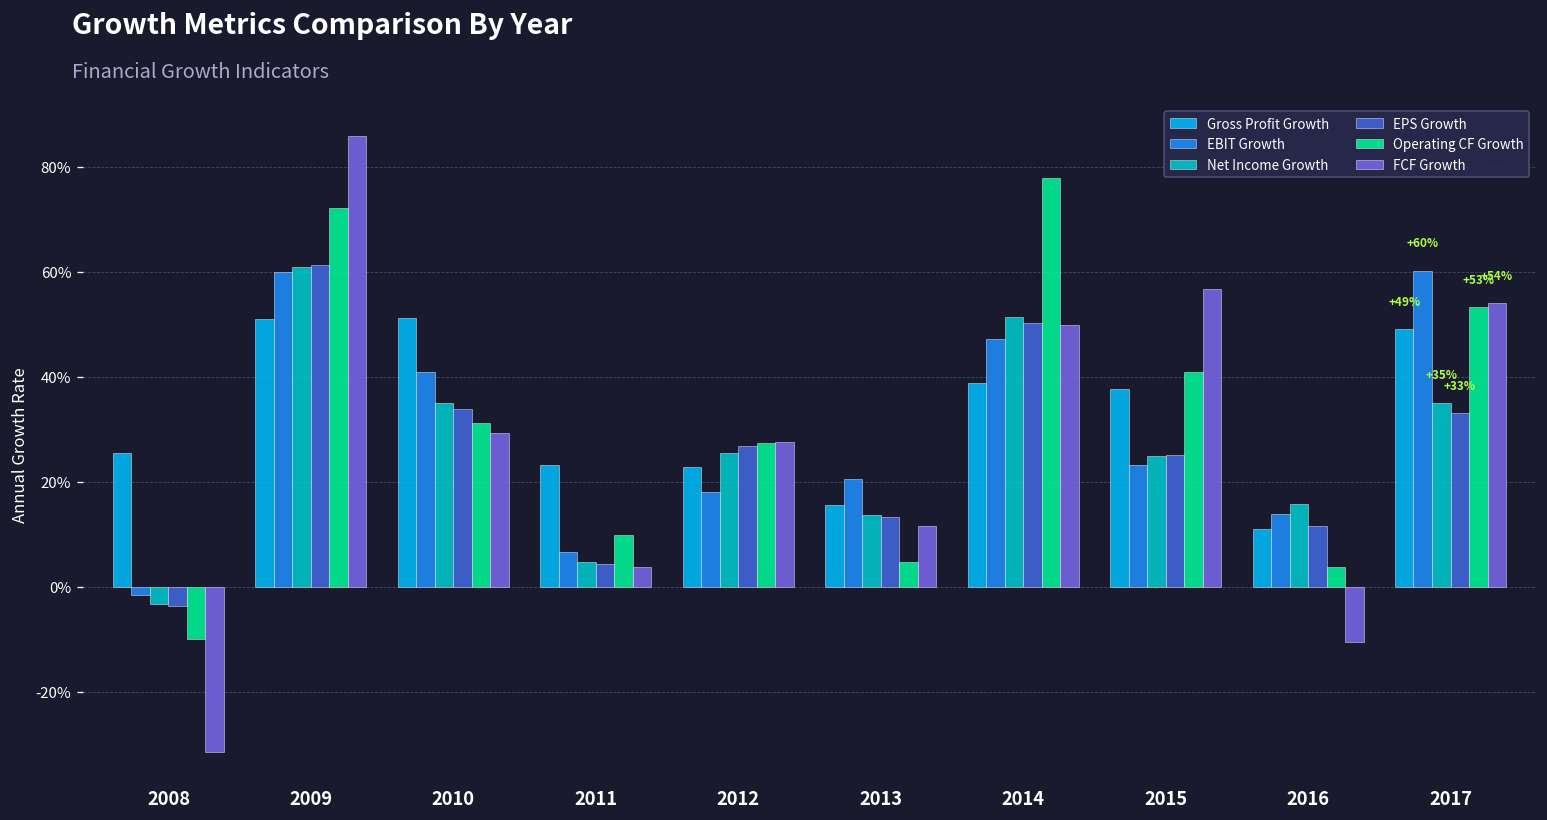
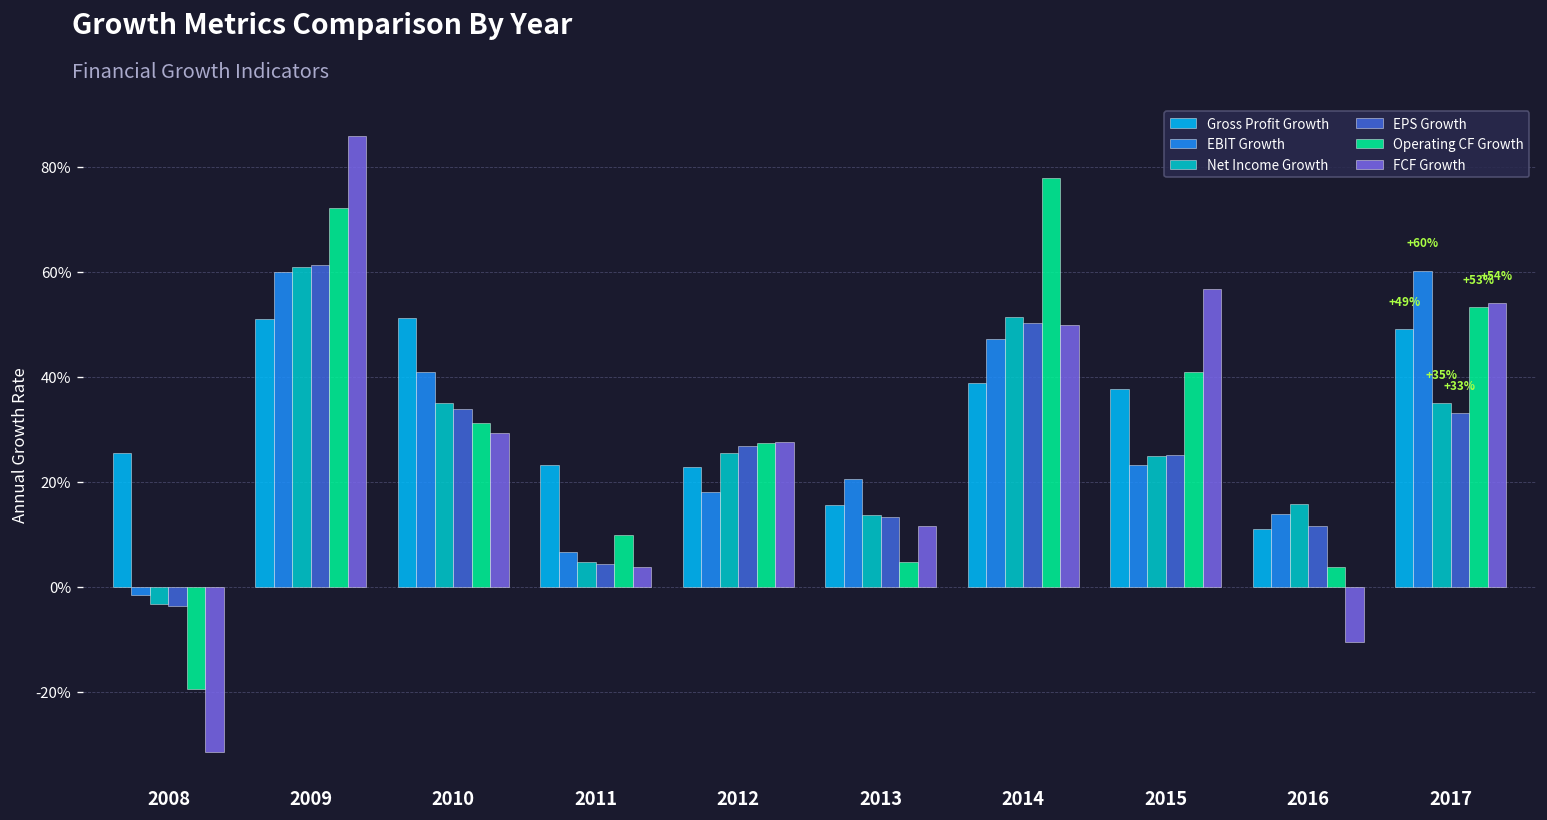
Operating CF Growth, 2008: -10% -> -19%
